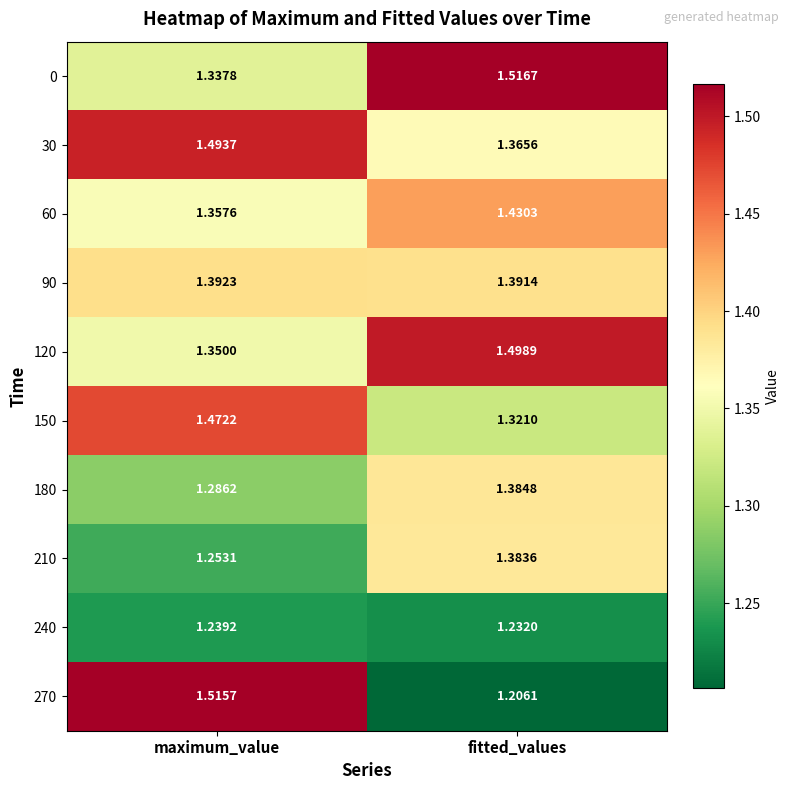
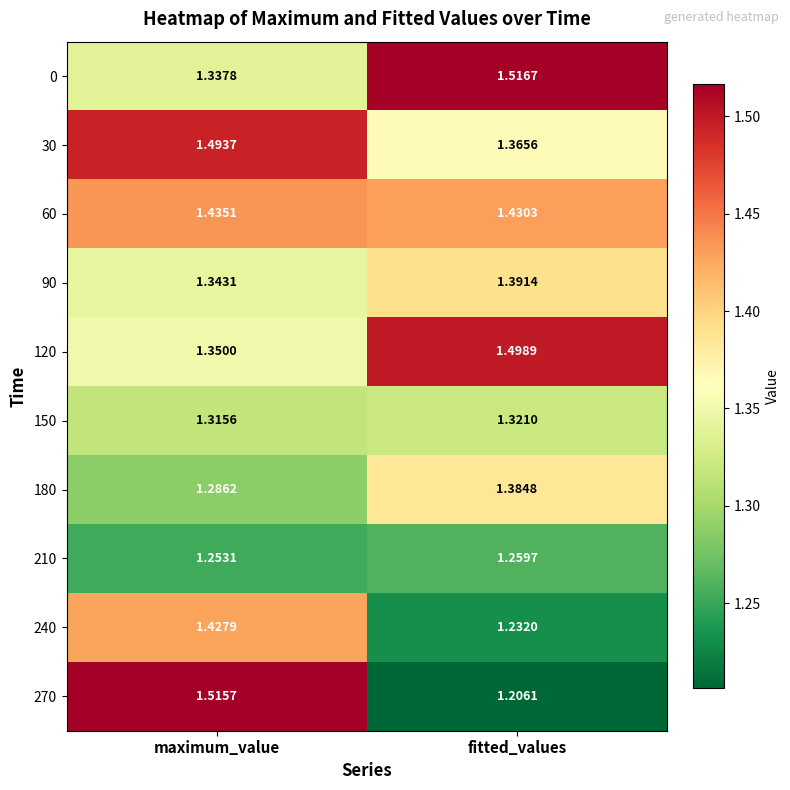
60, maximum_value: 1.3576 -> 1.4351
90, maximum_value: 1.3923 -> 1.3431
150, maximum_value: 1.4722 -> 1.3156
210, fitted_values: 1.3836 -> 1.2597
240, maximum_value: 1.2392 -> 1.4279
